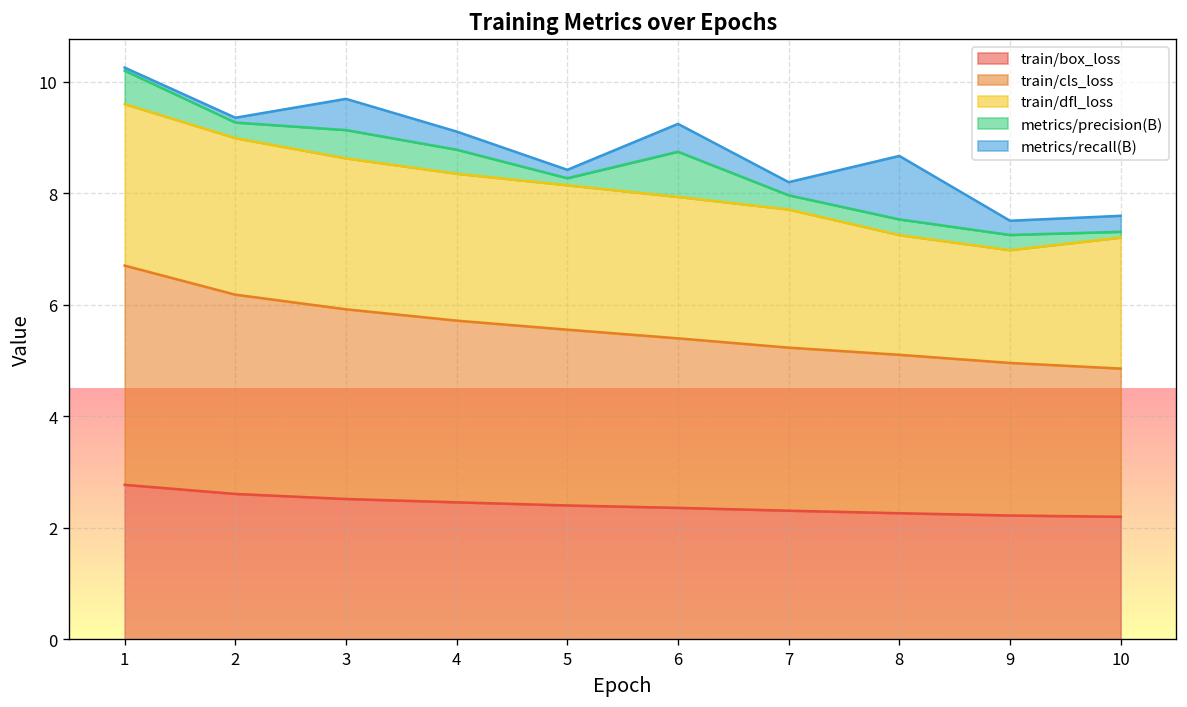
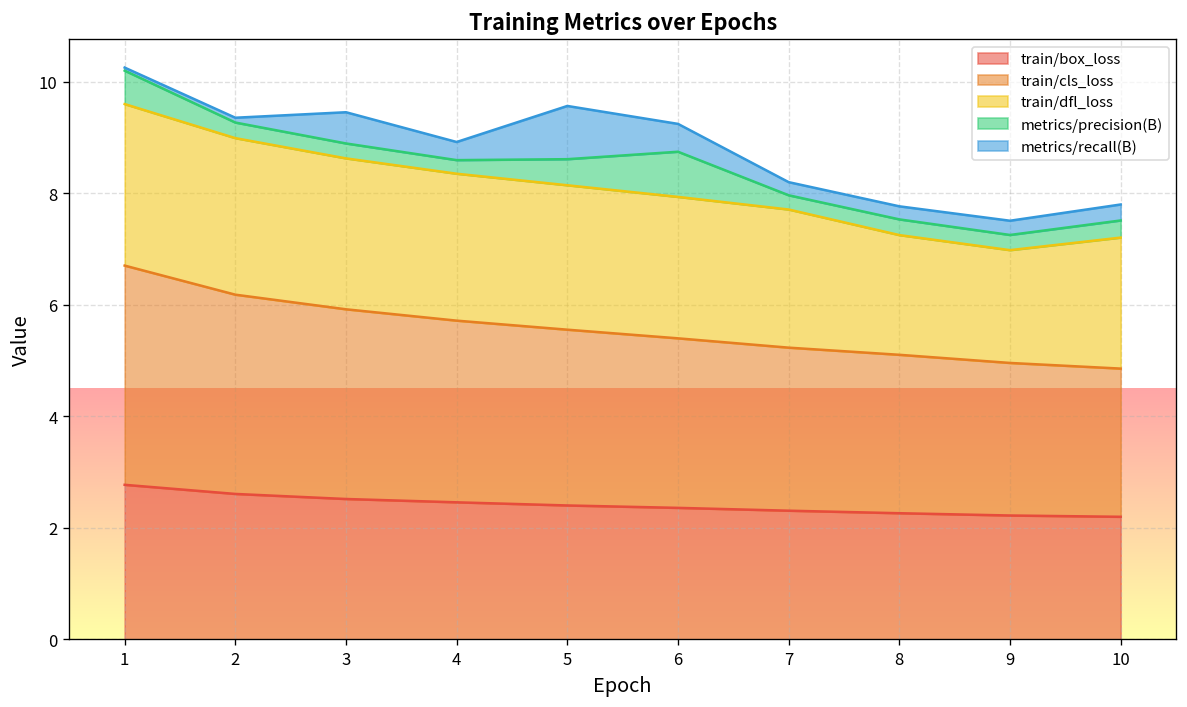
metrics/precision(B), 3: 0.5 -> 0.3
metrics/precision(B), 4: 0.4 -> 0.2
metrics/precision(B), 5: 0.1 -> 0.5
metrics/recall(B), 5: 0.2 -> 1.0
metrics/recall(B), 8: 1.1 -> 0.2
metrics/precision(B), 10: 0.1 -> 0.3
